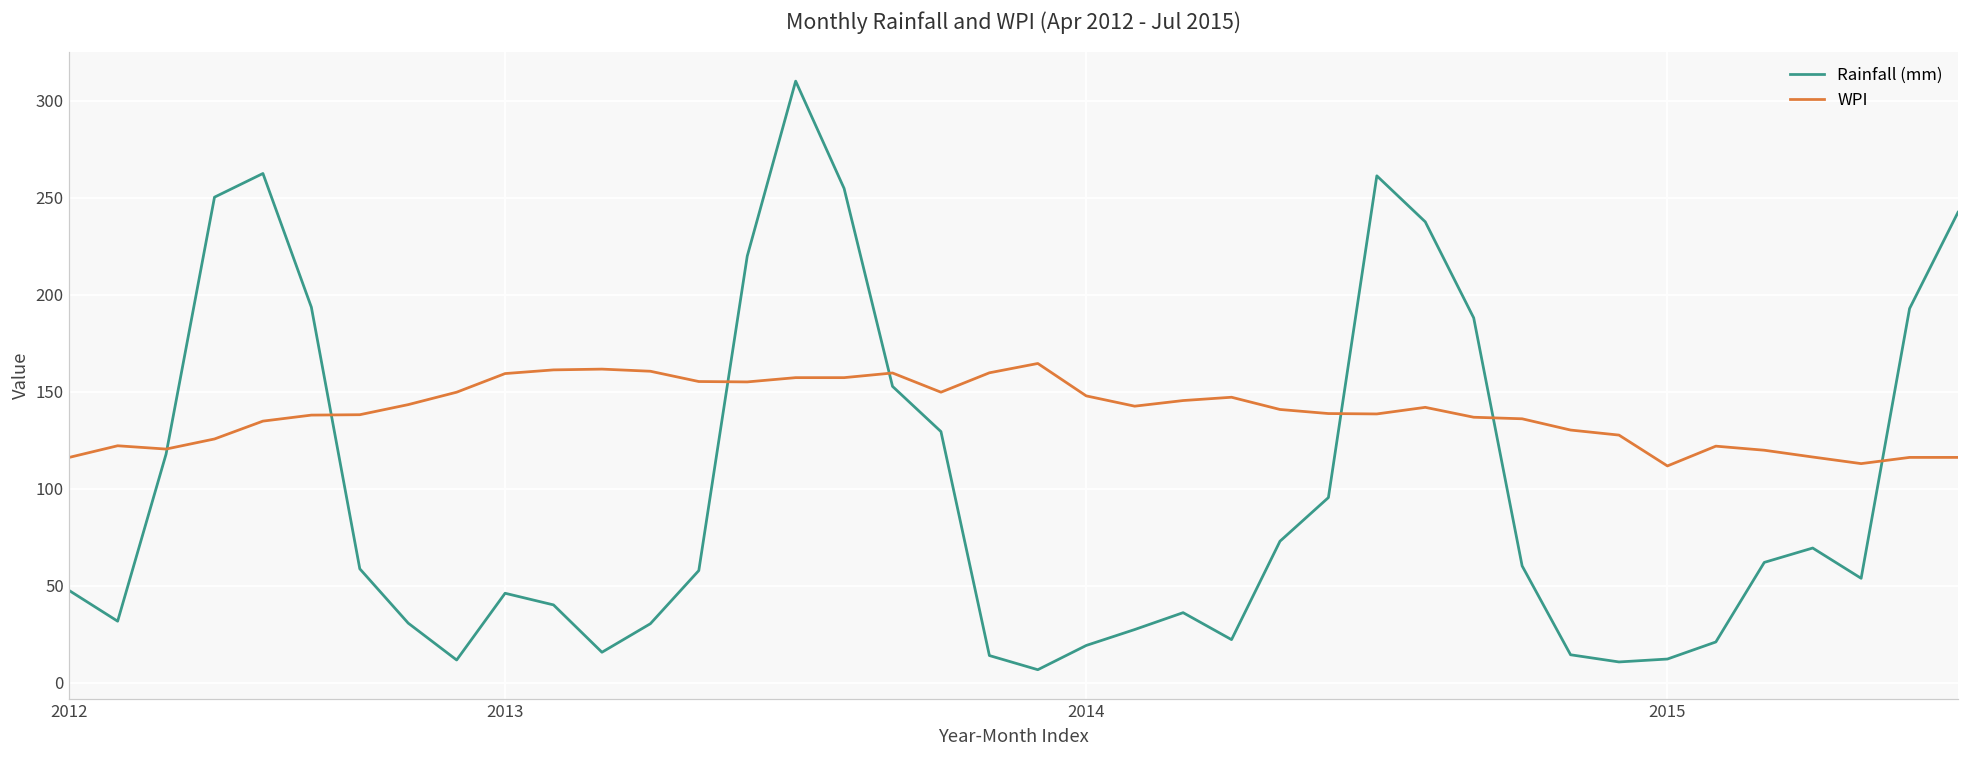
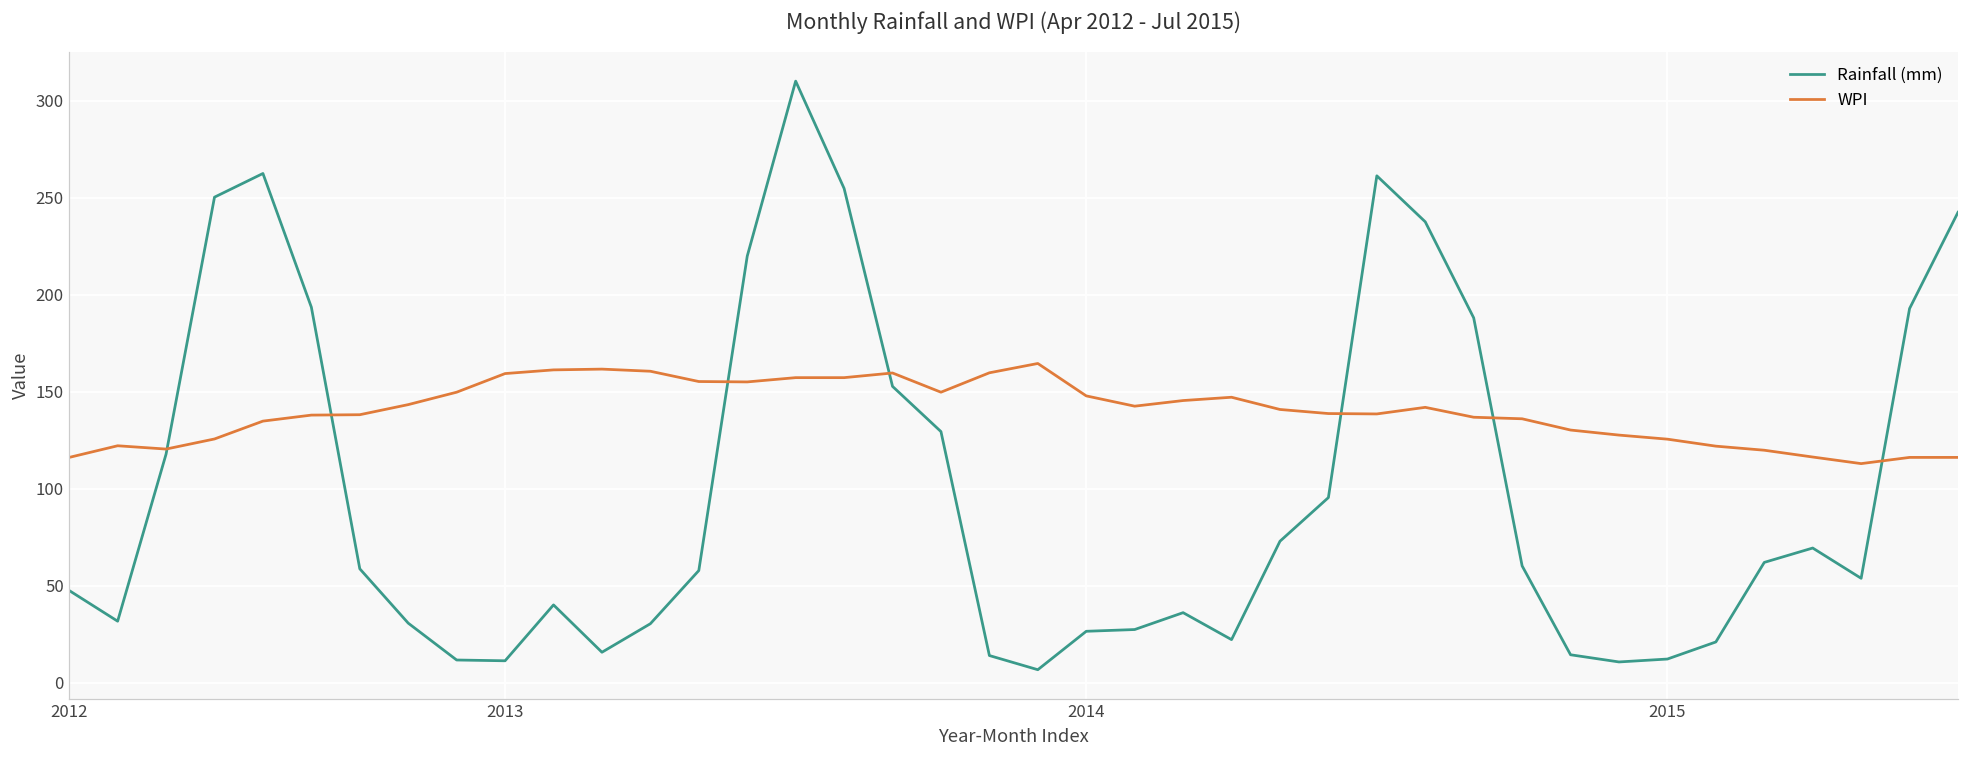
Rainfall (mm), 2013: 46 -> 11
Rainfall (mm), 2014: 19 -> 27
WPI, 2015: 112 -> 126
